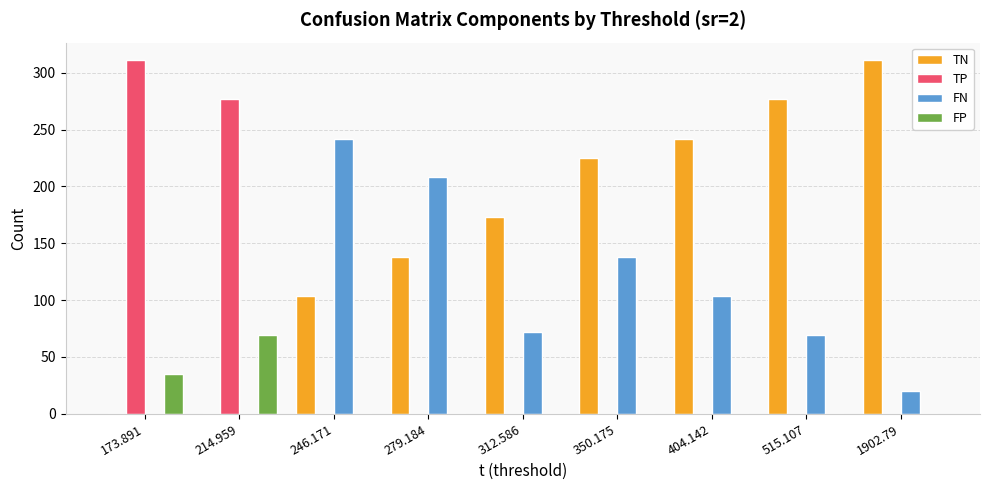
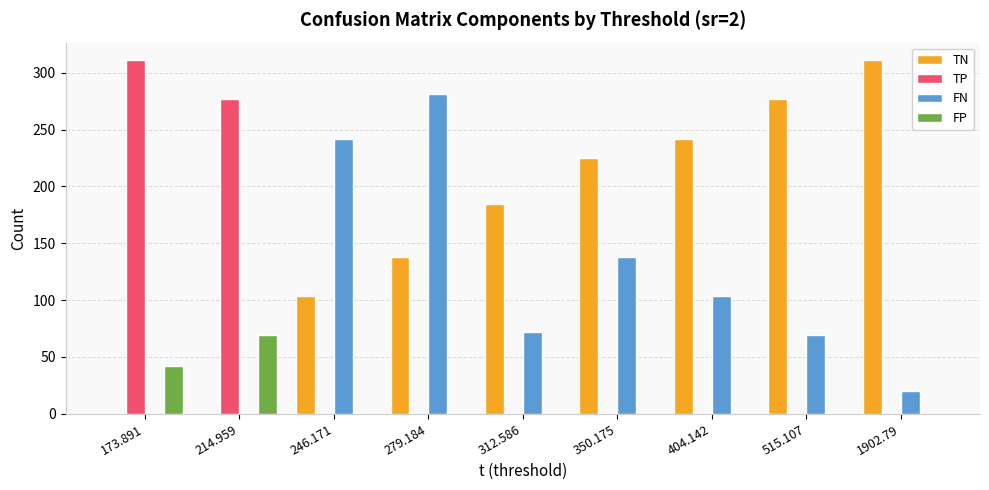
FP, 173.891: 35 -> 42
FN, 279.184: 208 -> 281
TN, 312.586: 173 -> 184
